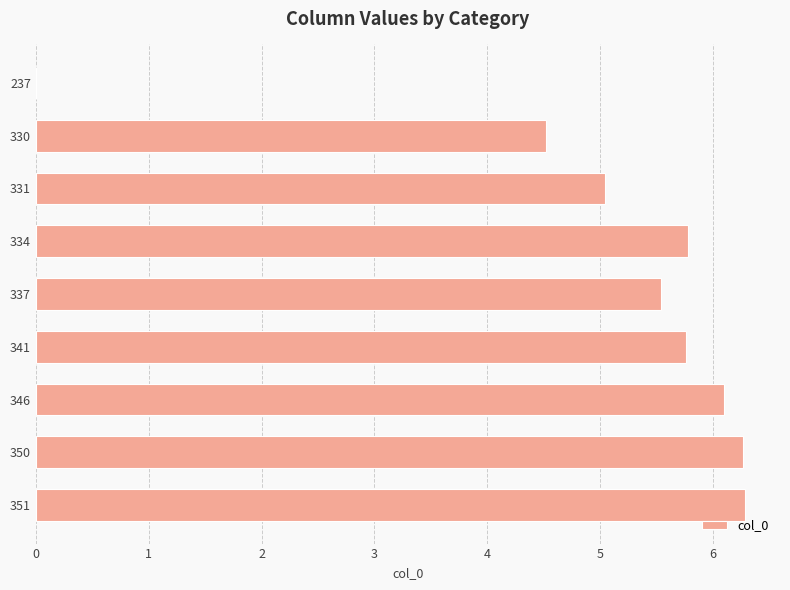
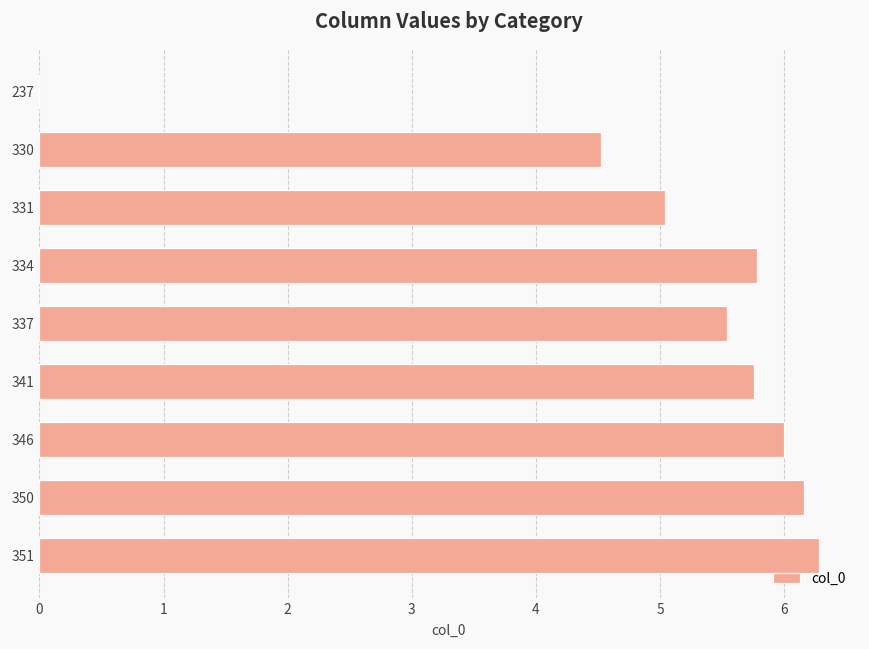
346: 6.1 -> 6.0
350: 6.27 -> 6.16
